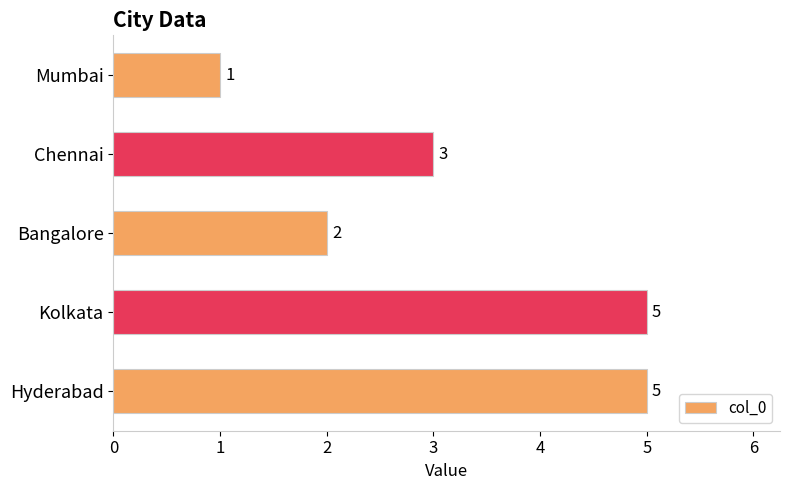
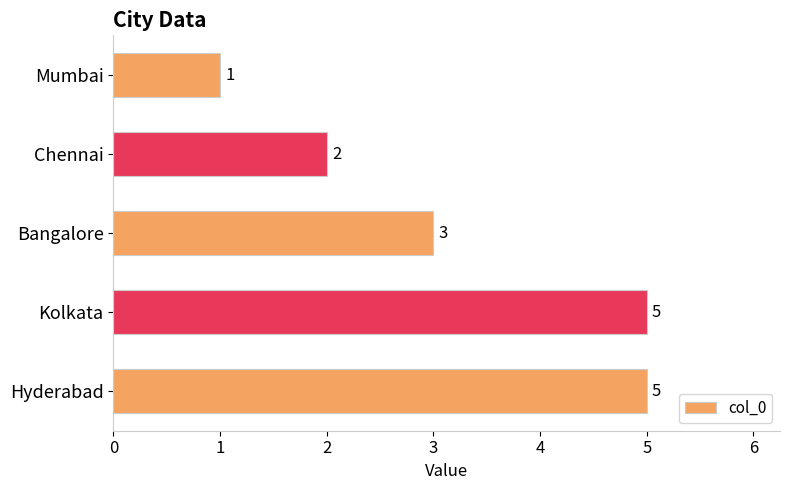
Chennai: 3 -> 2
Bangalore: 2 -> 3
